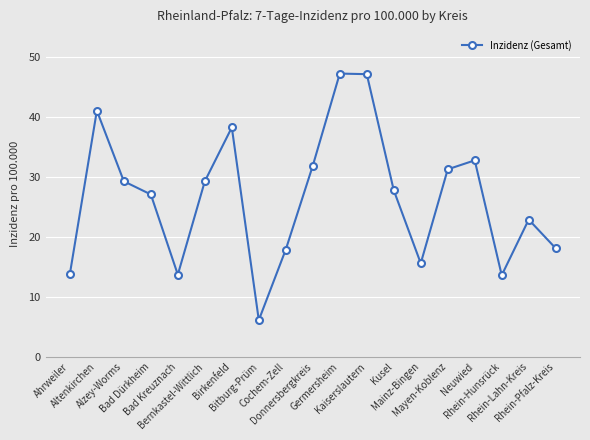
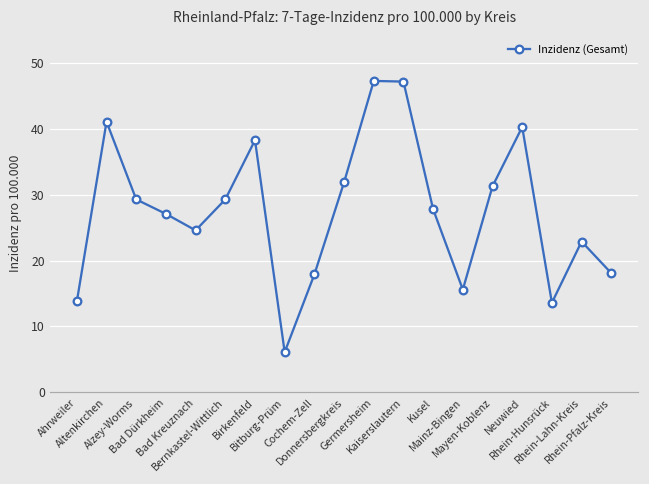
Bad Kreuznach: 14 -> 25
Neuwied: 33 -> 40
